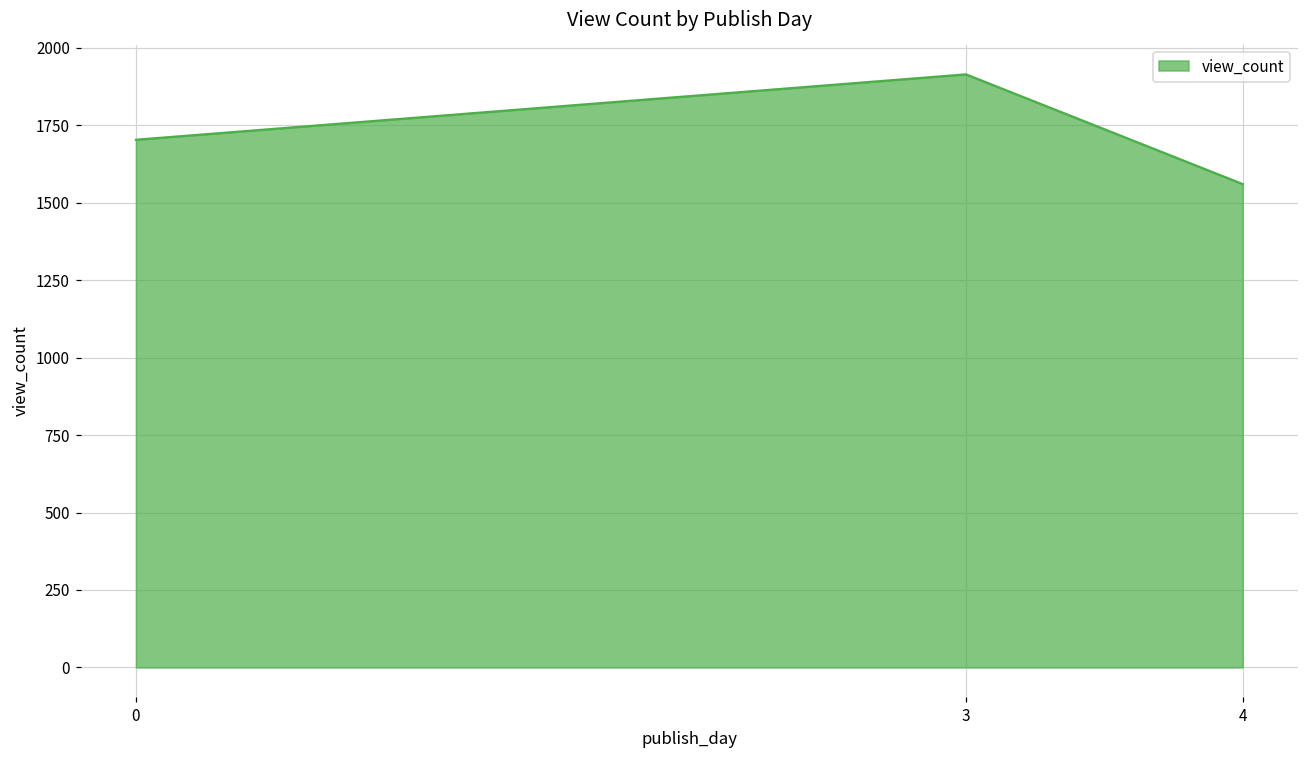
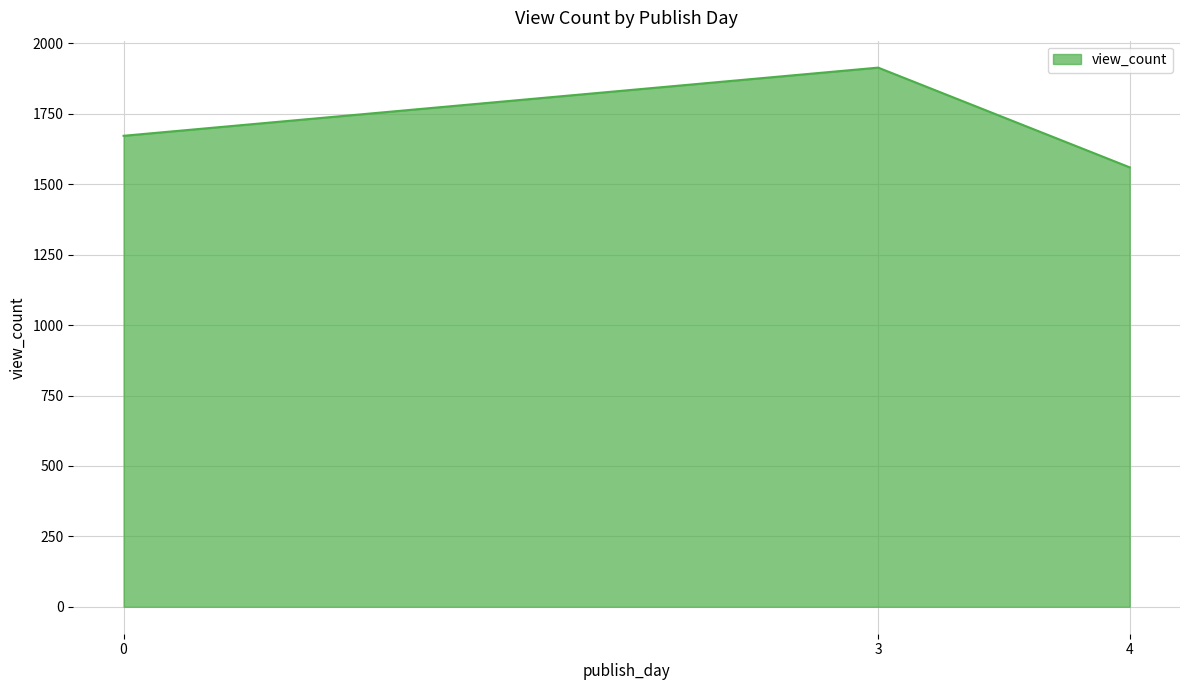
0: 1700 -> 1670
